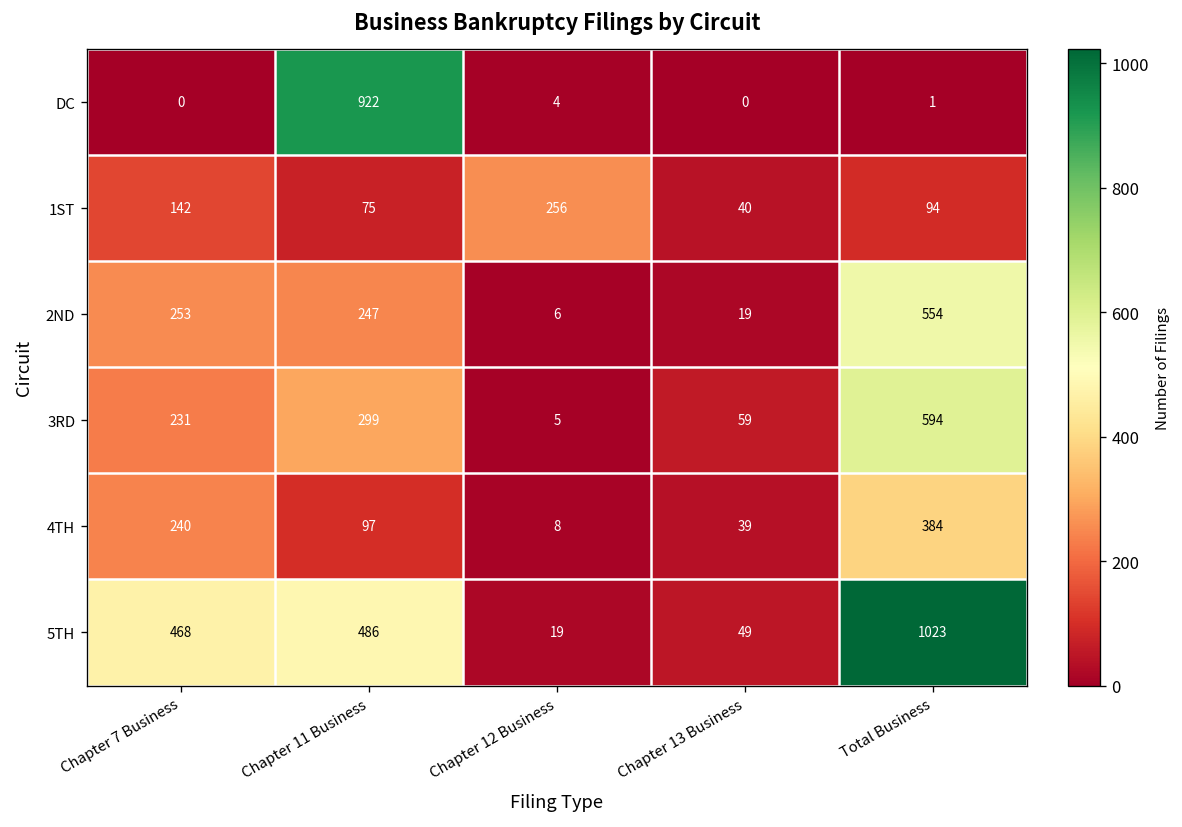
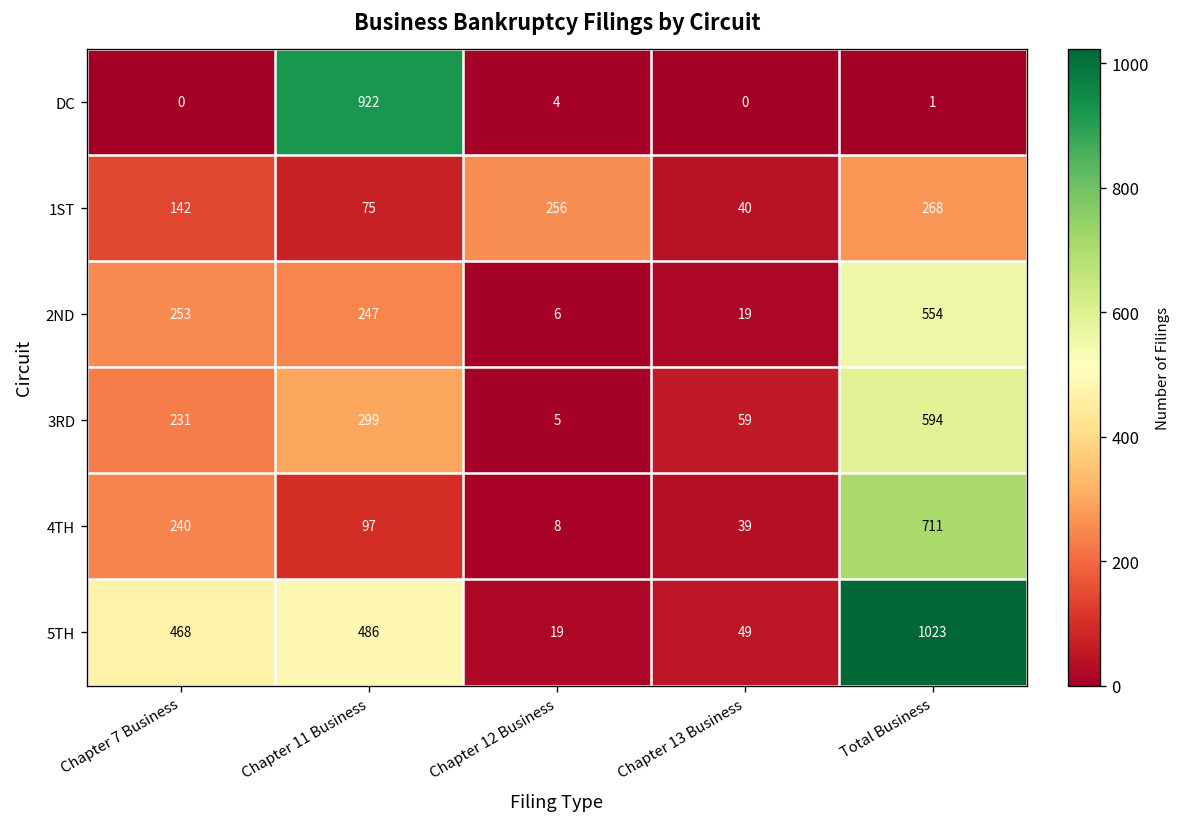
1ST, Total Business: 94 -> 268
4TH, Total Business: 384 -> 711
